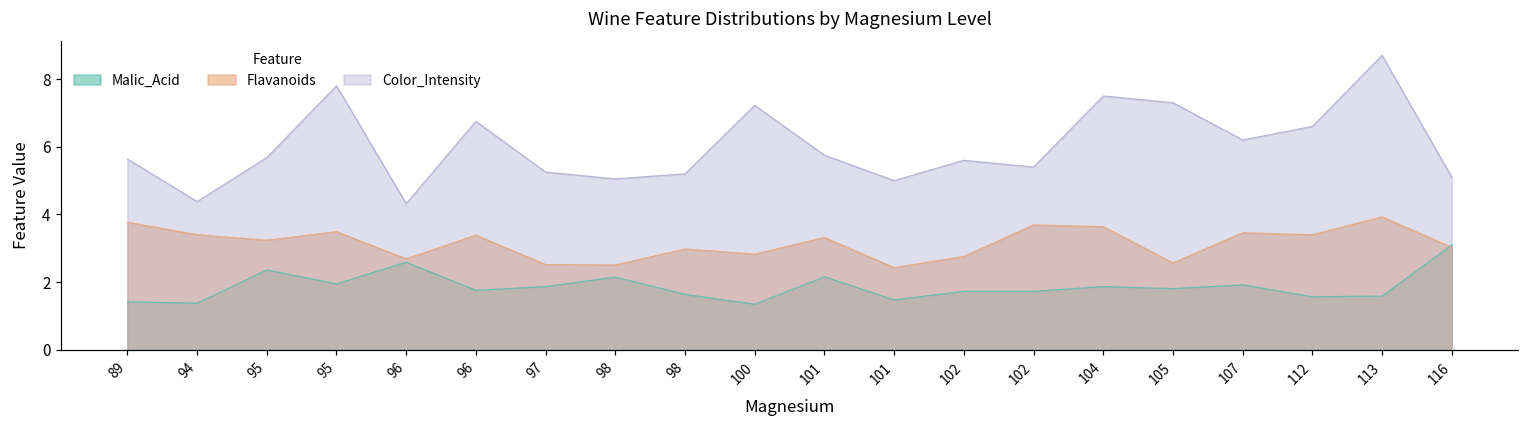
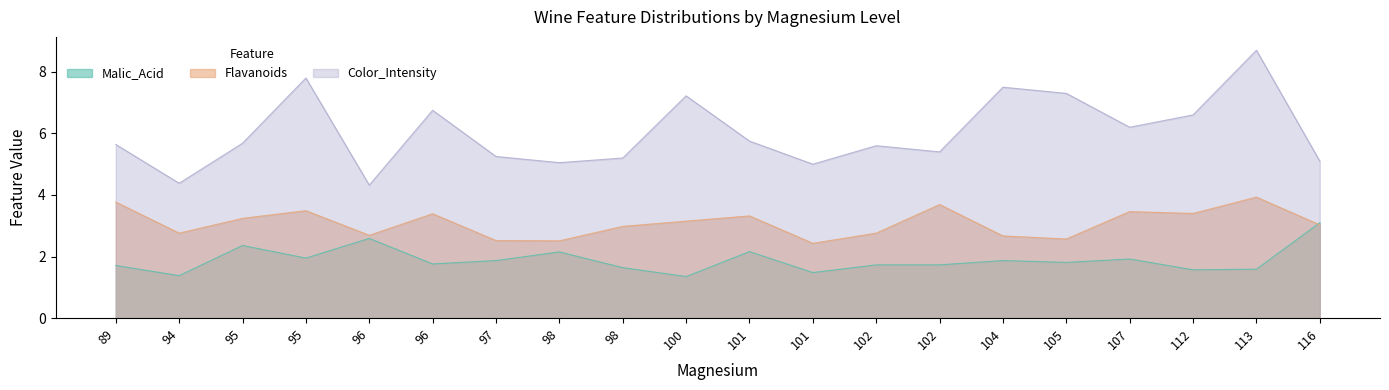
Malic_Acid, 89: 1.4 -> 1.7
Flavanoids, 94: 3.4 -> 2.8
Flavanoids, 100: 2.8 -> 3.2
Flavanoids, 104: 3.6 -> 2.7
